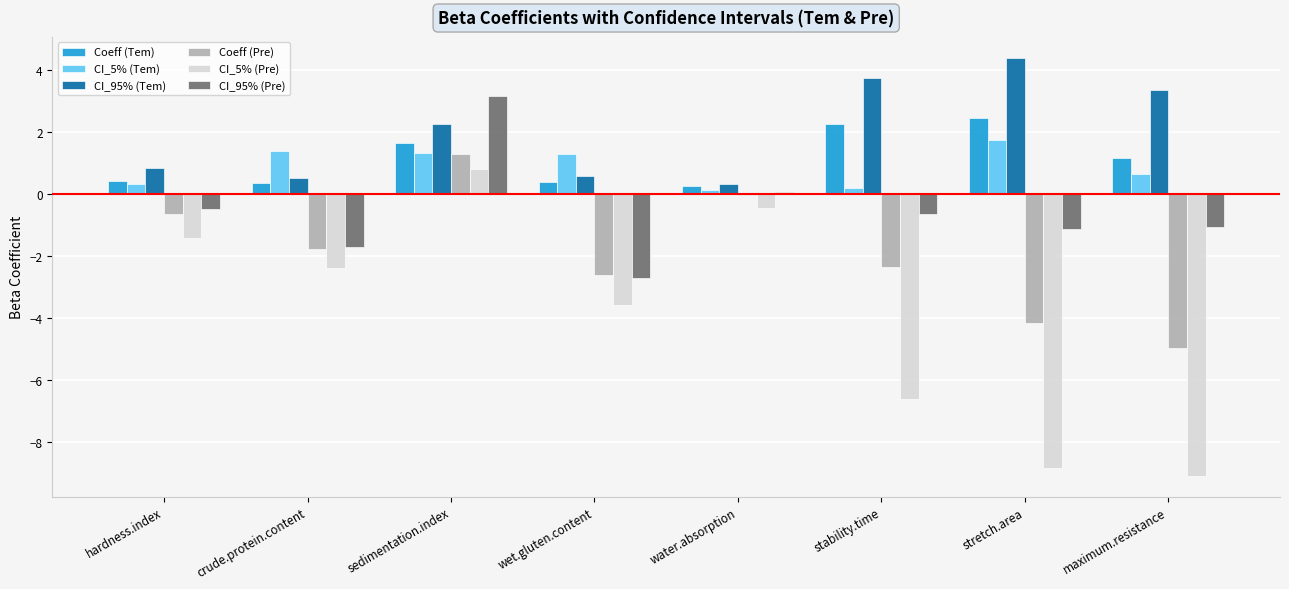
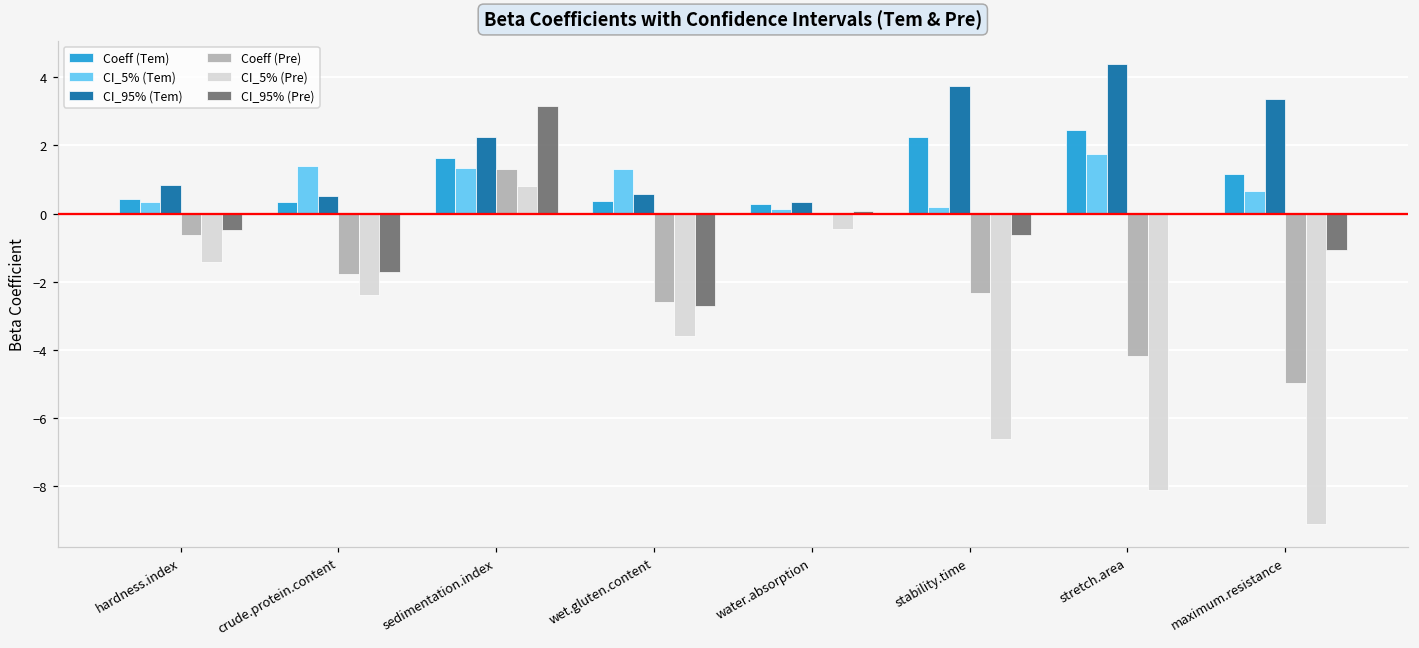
CI_5% (Pre), stretch.area: -8.8 -> -8.1
CI_95% (Pre), stretch.area: -1.1 -> 0.0
